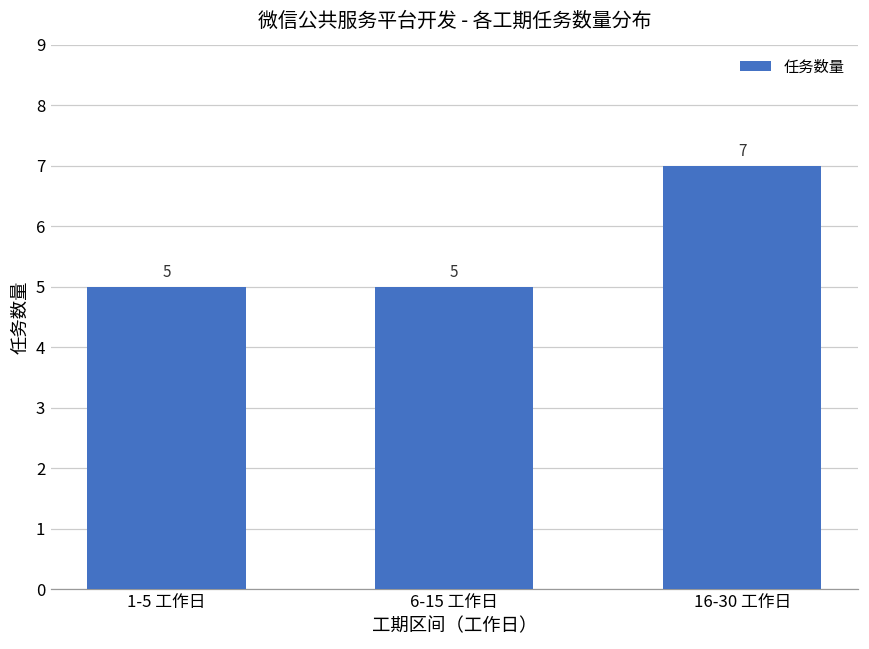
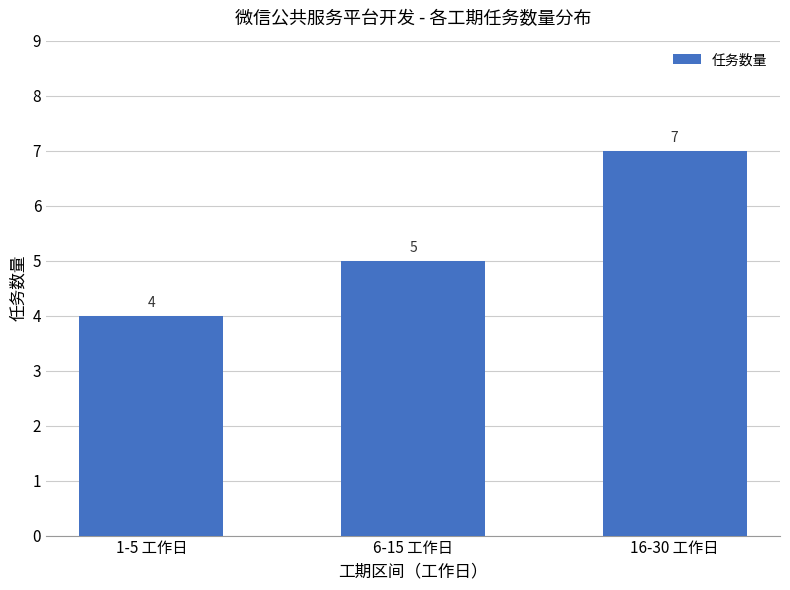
1-5 工作日: 5 -> 4
